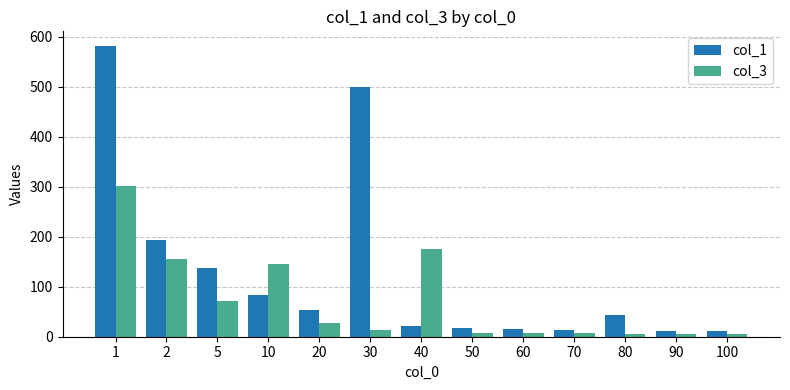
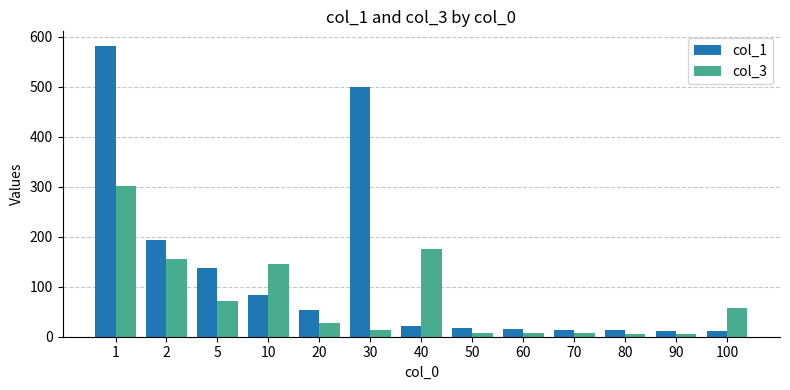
col_1, 80: 40 -> 10
col_3, 100: 10 -> 60
